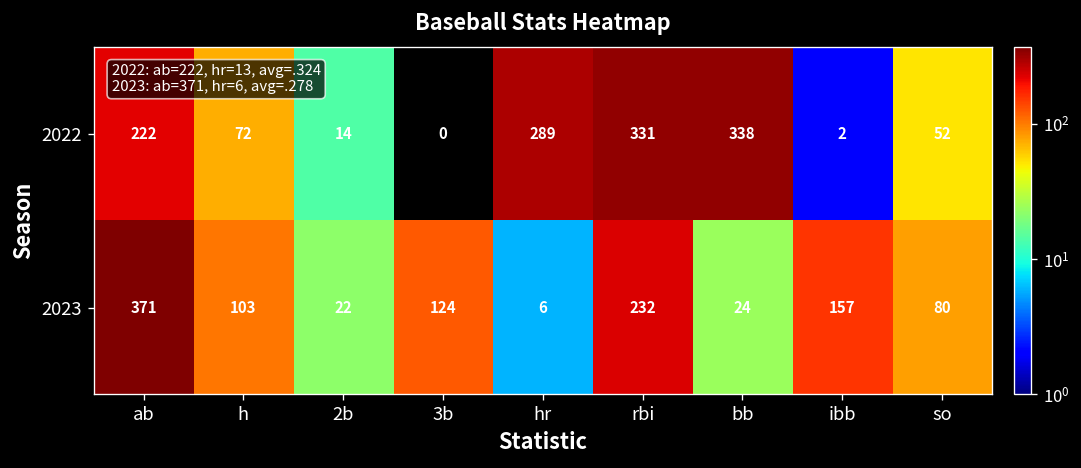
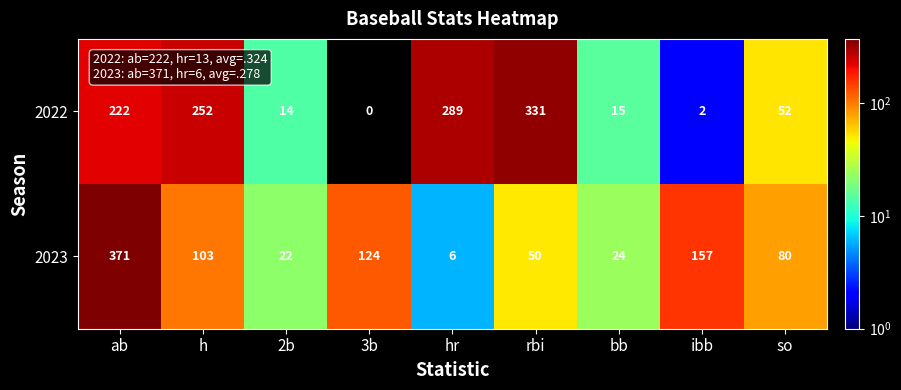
2022, h: 72 -> 252
2022, bb: 338 -> 15
2023, rbi: 232 -> 50
